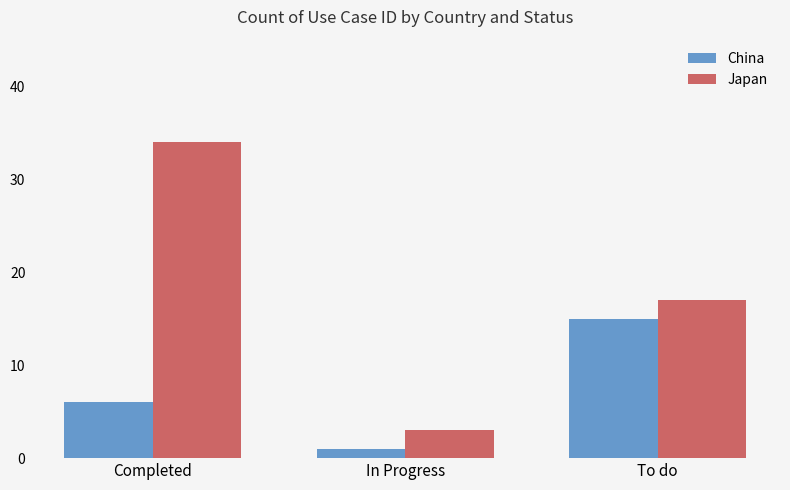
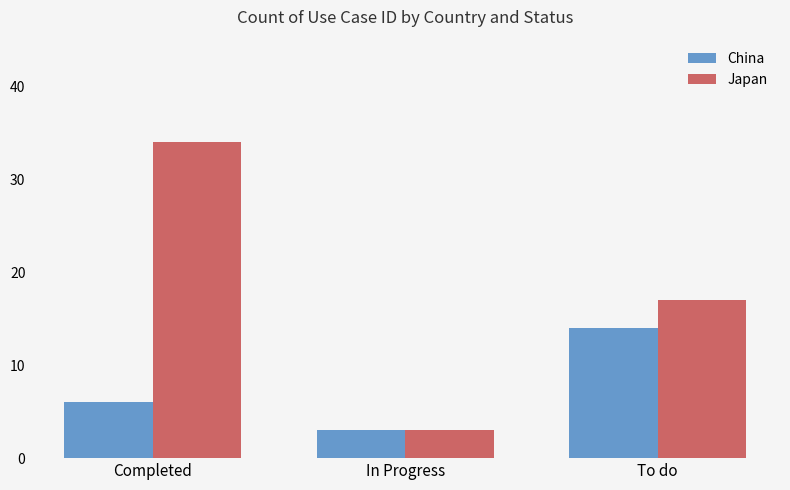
China, In Progress: 1 -> 3
China, To do: 15 -> 14
